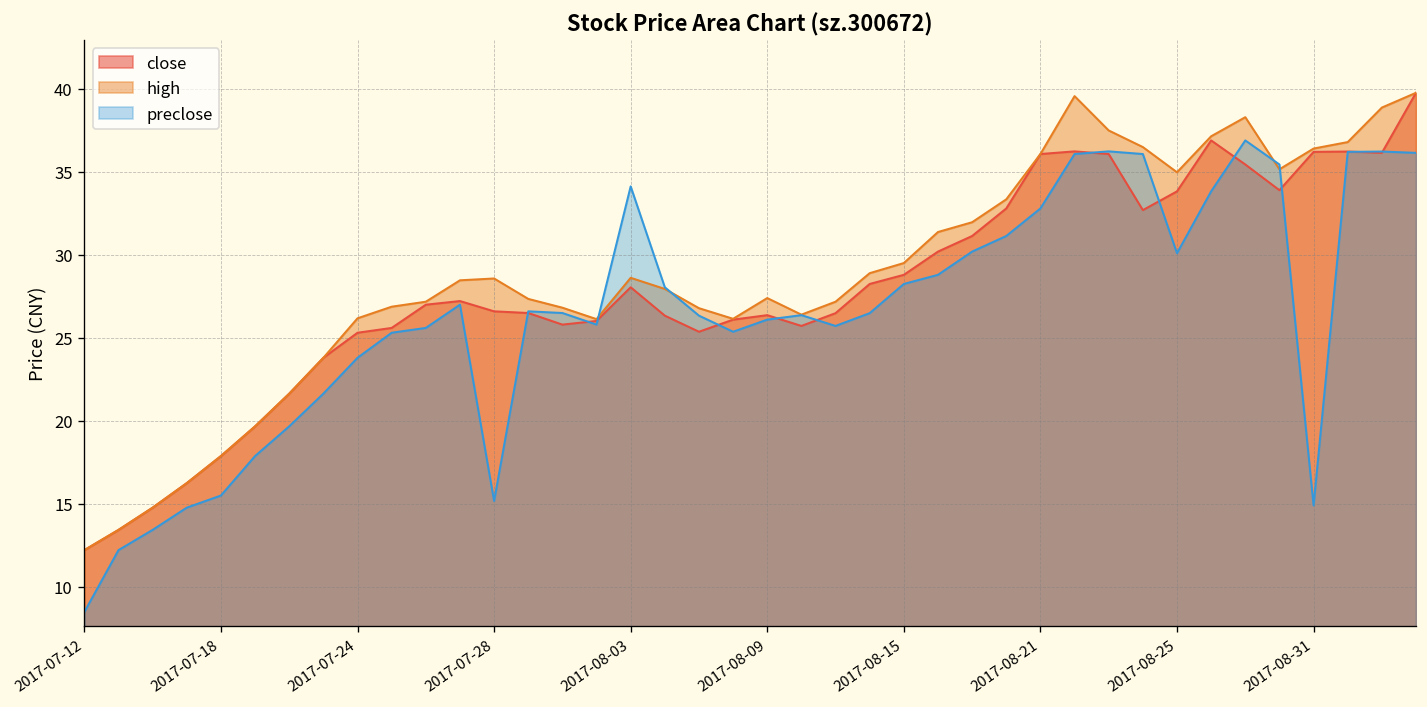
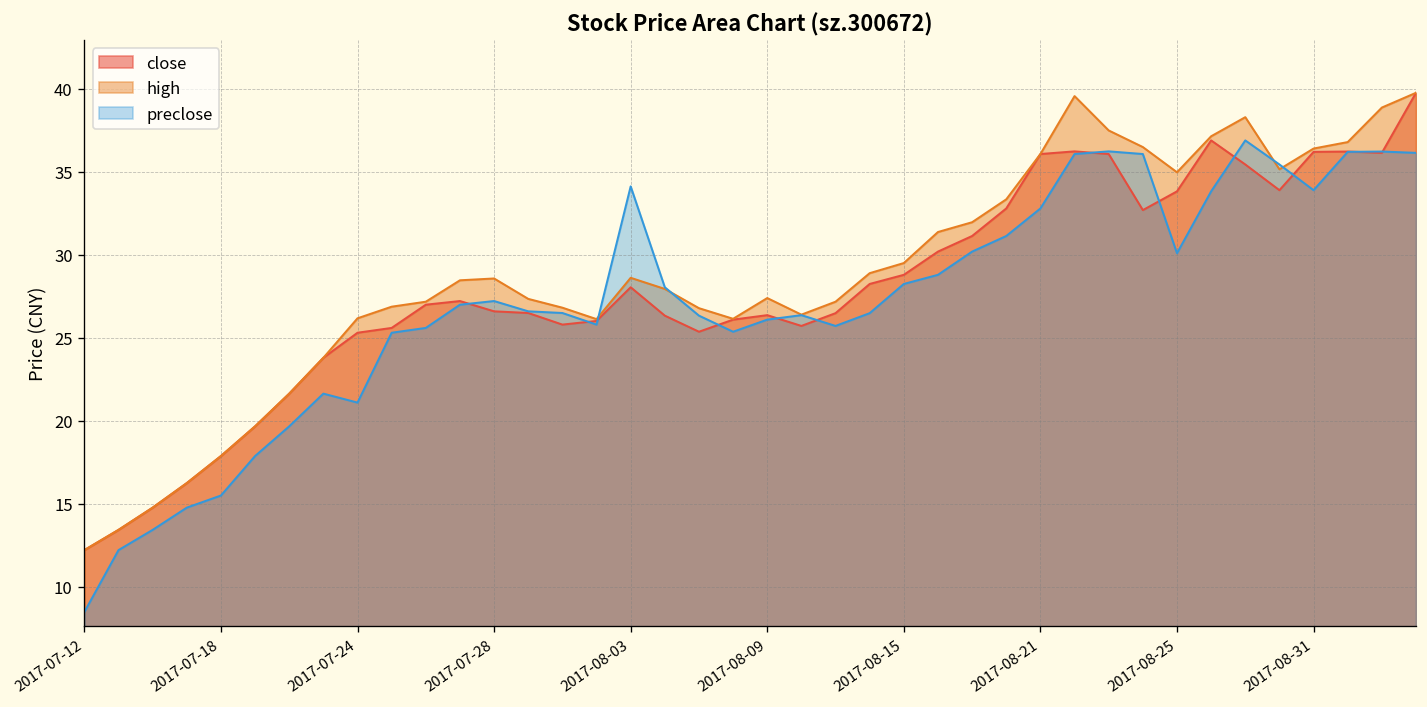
preclose, 2017-07-24: 23.8 -> 21.1
preclose, 2017-07-28: 15.2 -> 27.2
preclose, 2017-08-31: 14.9 -> 33.9
